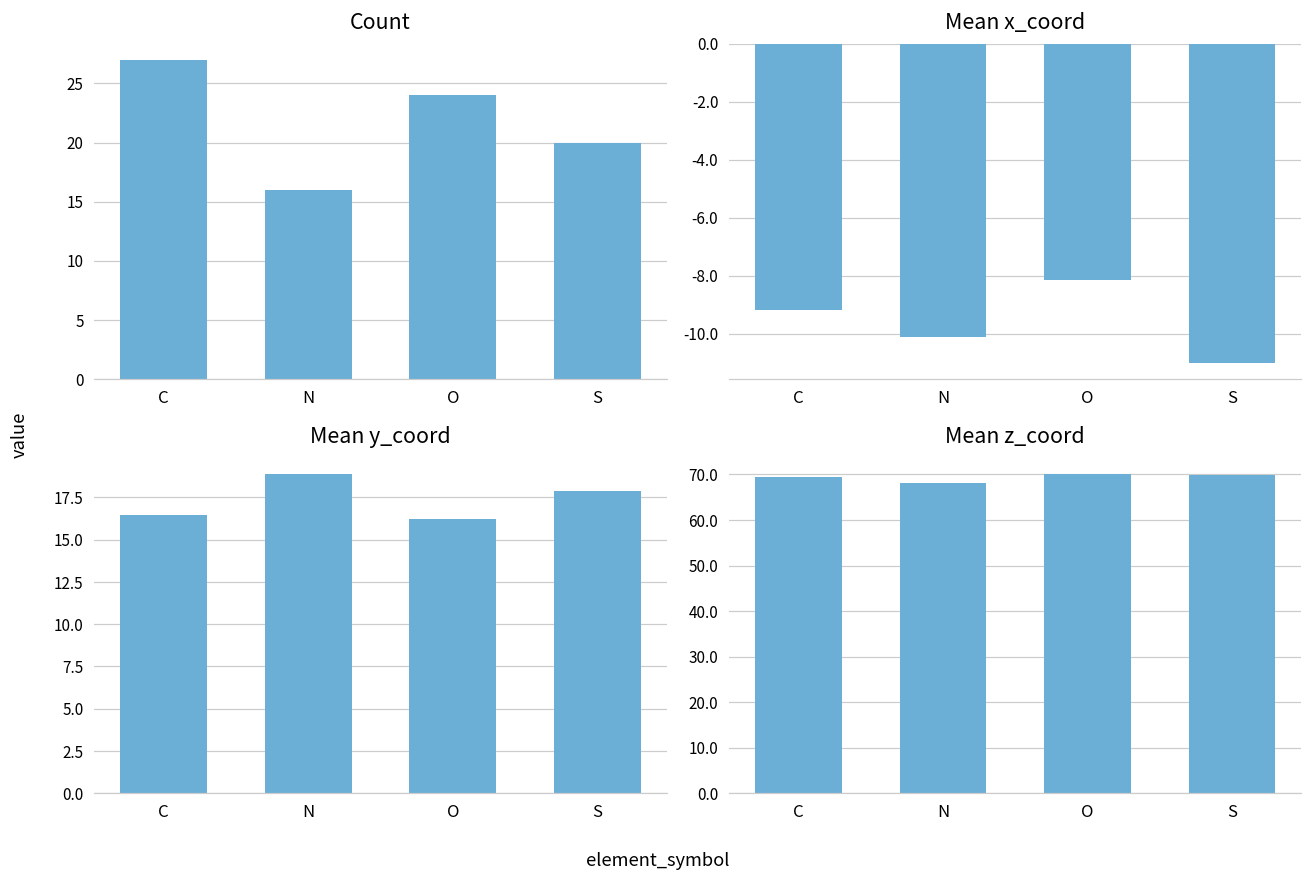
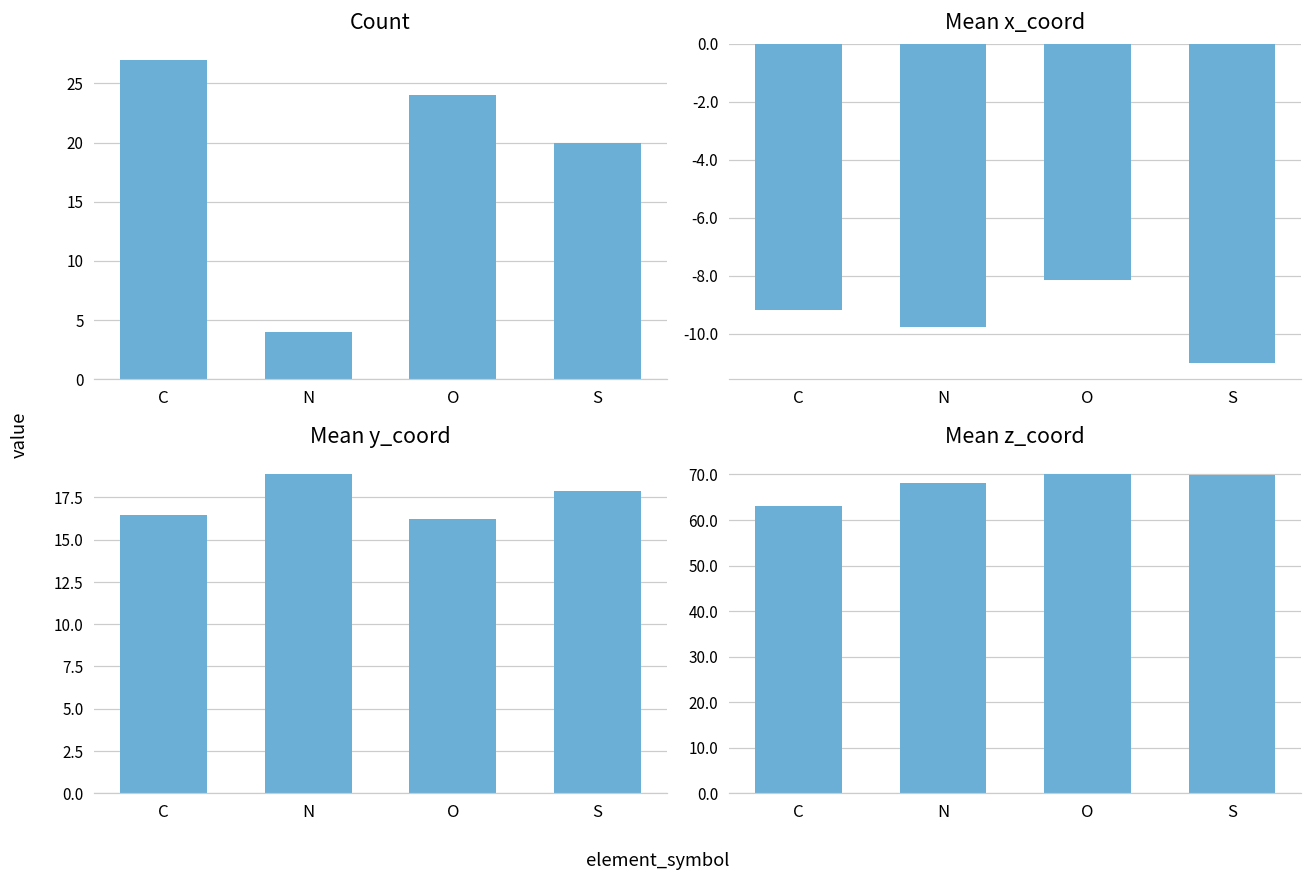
Count, N: 16 -> 4
Mean x_coord, N: -10.1 -> -9.8
Mean z_coord, C: 69 -> 63
